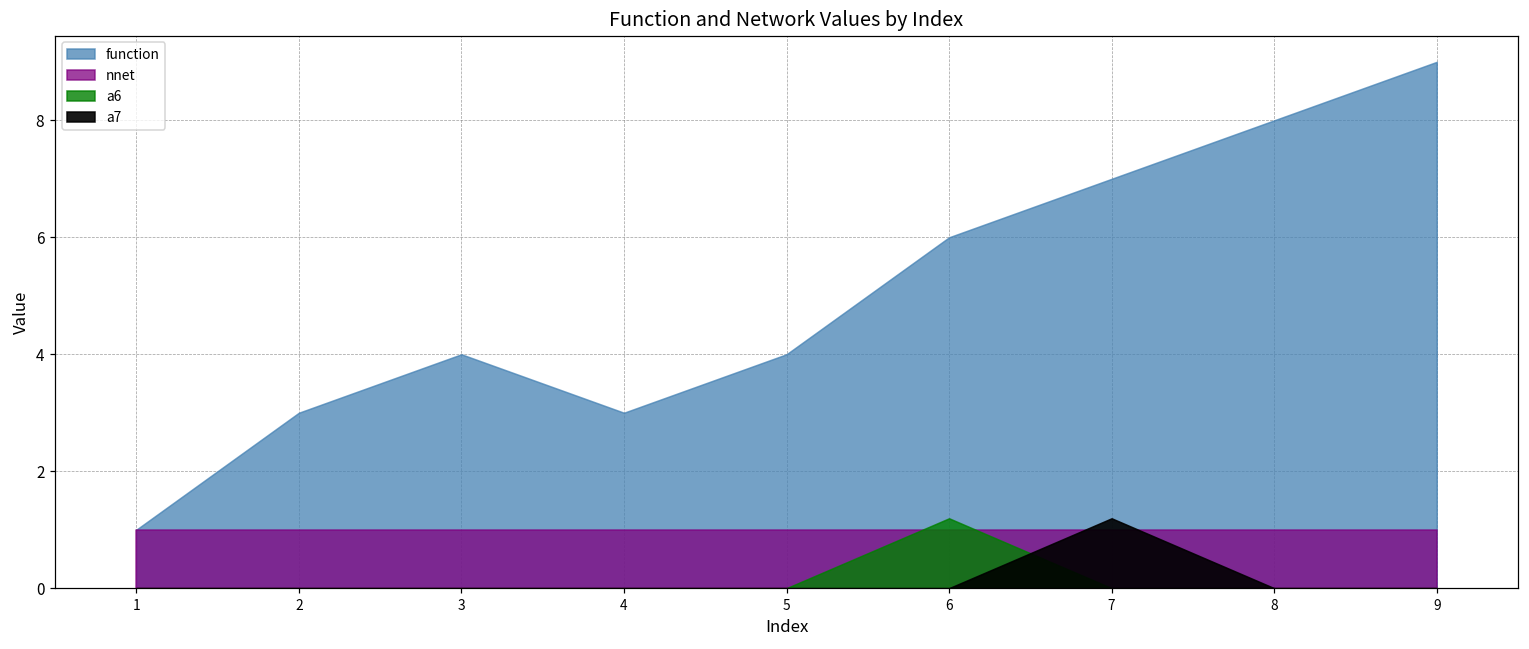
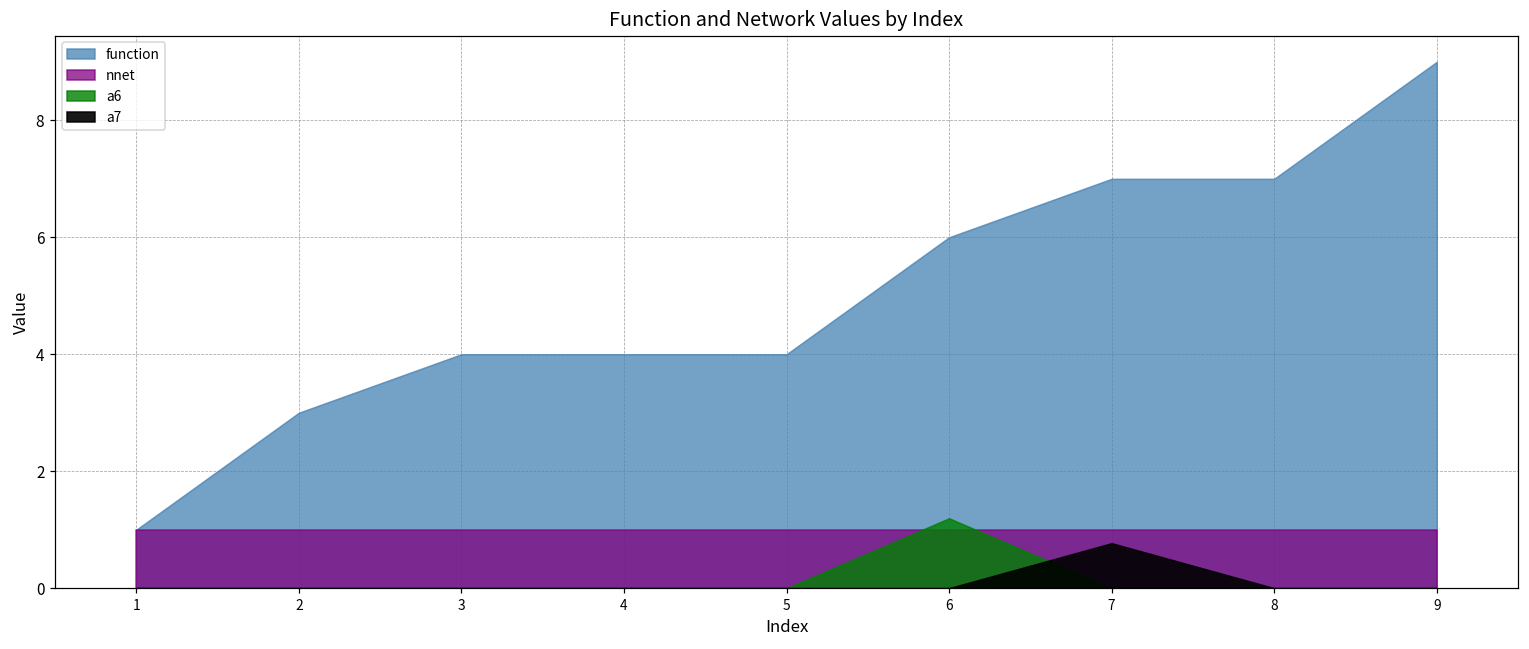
function, 4: 3 -> 4
a7, 7: 1.2 -> 0.8
function, 8: 8 -> 7
